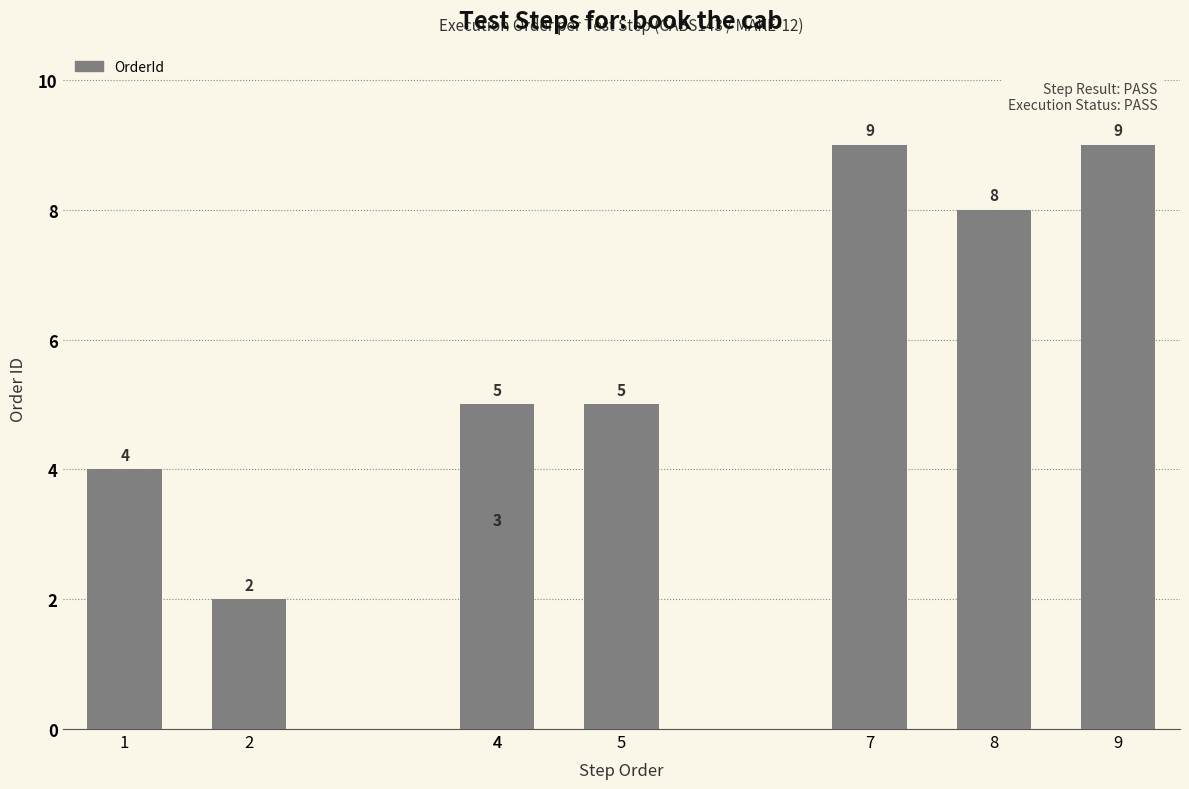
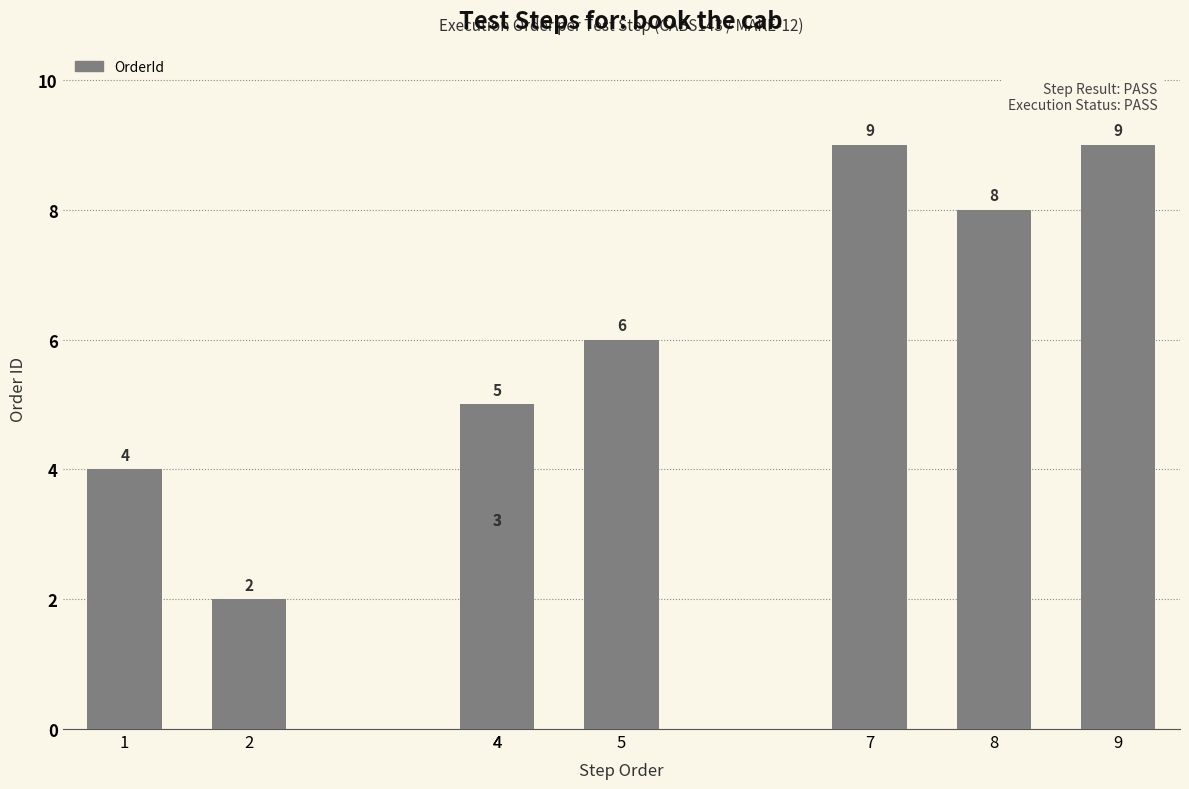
5: 5 -> 6
